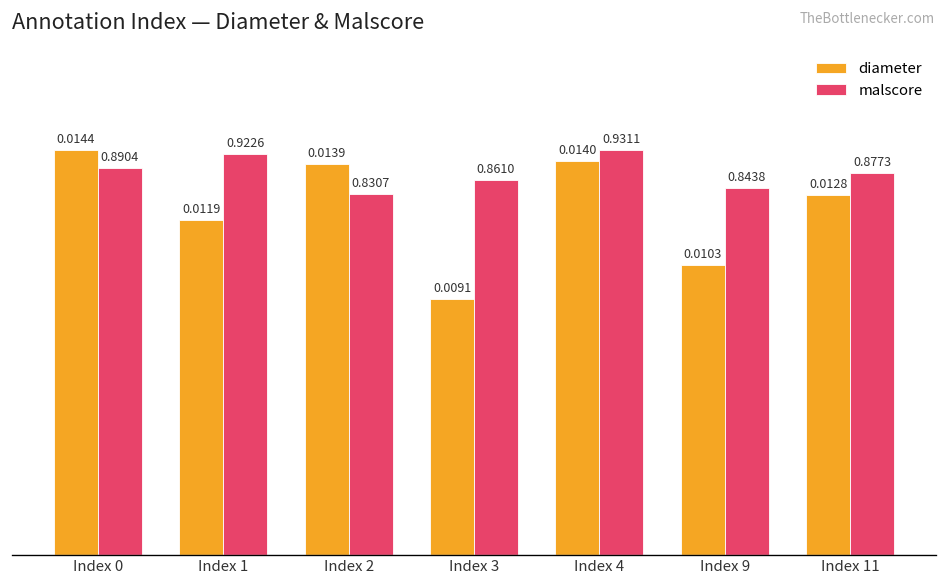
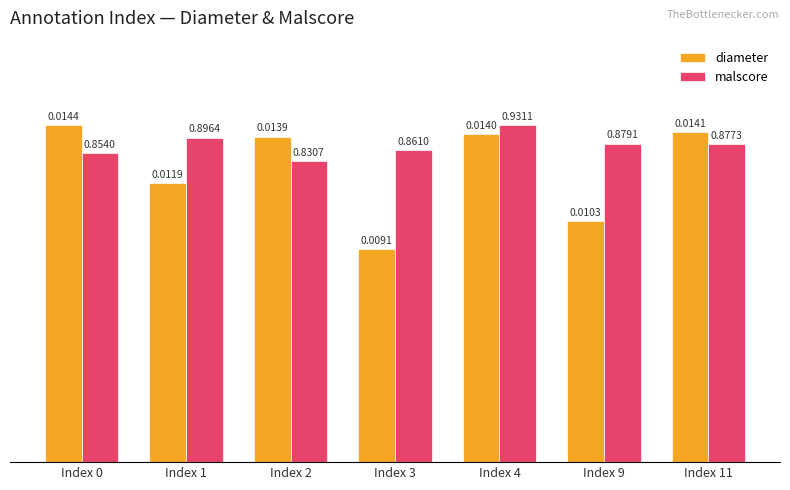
malscore, Index 0: 0.8904 -> 0.8540
malscore, Index 1: 0.9226 -> 0.8964
malscore, Index 9: 0.8438 -> 0.8791
diameter, Index 11: 0.0128 -> 0.0141
